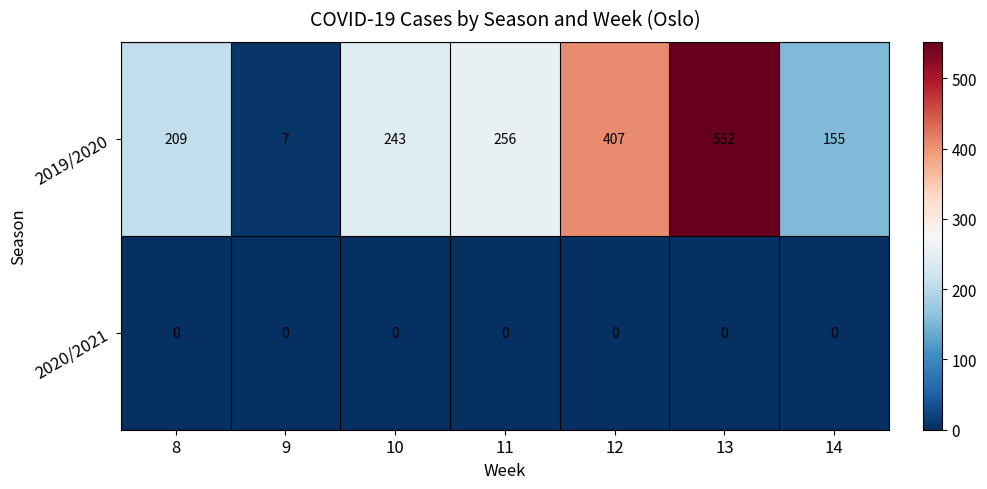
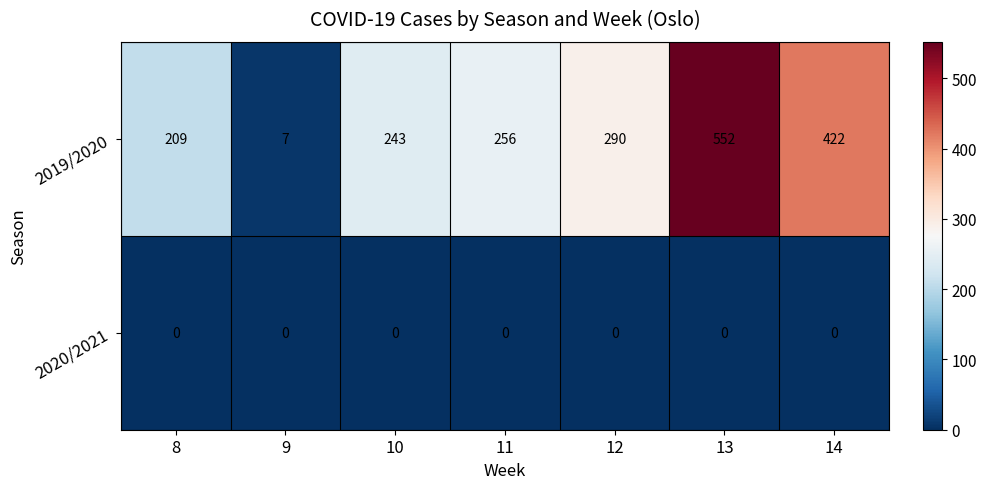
2019/2020, 12: 407 -> 290
2019/2020, 14: 155 -> 422
